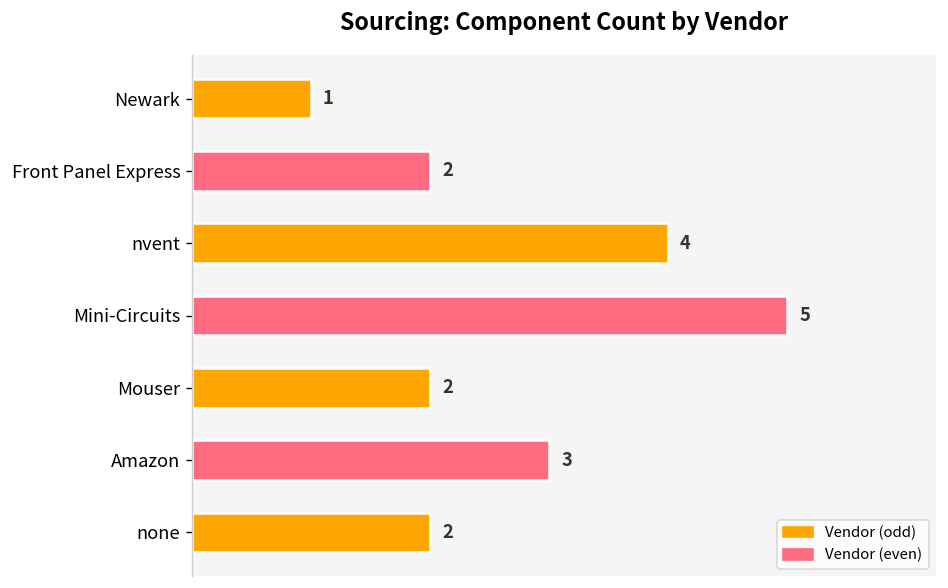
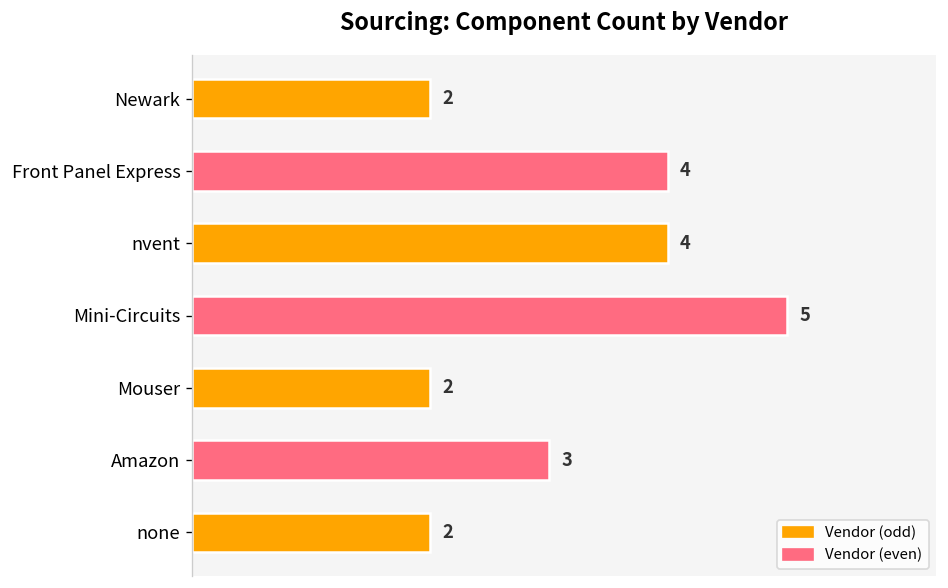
Newark: 1 -> 2
Front Panel Express: 2 -> 4
